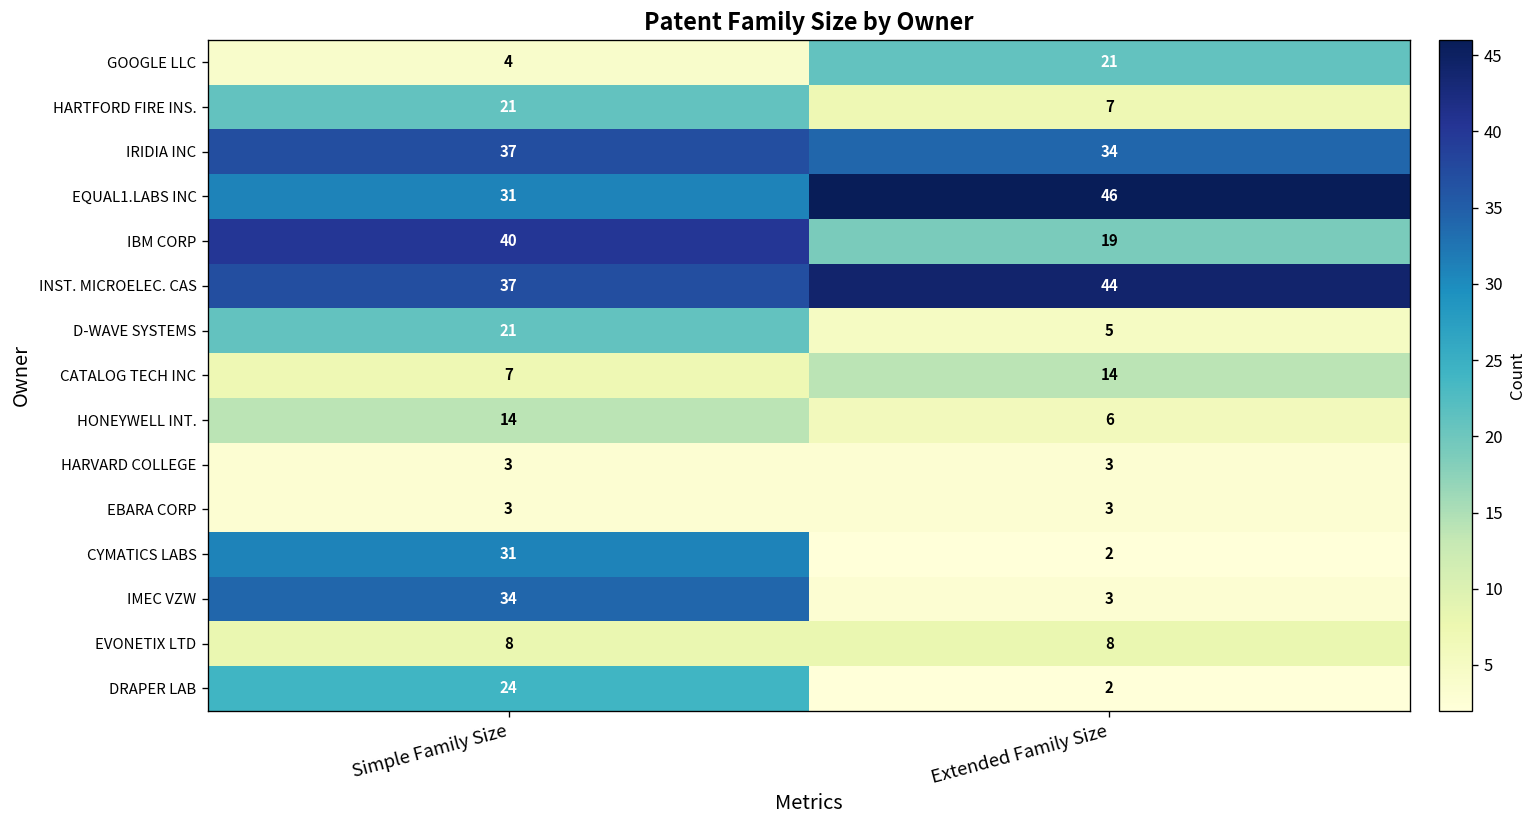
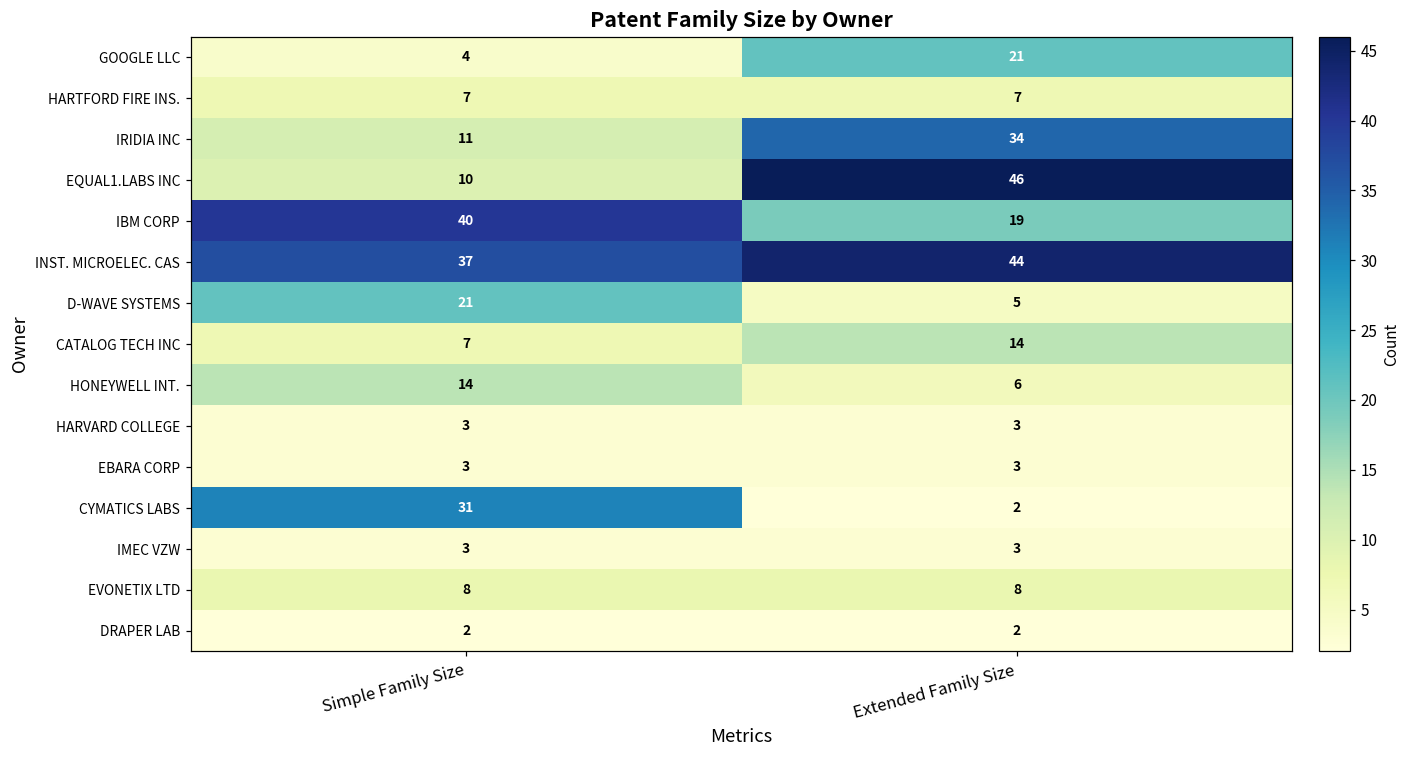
HARTFORD FIRE INS., Simple Family Size: 21 -> 7
IRIDIA INC, Simple Family Size: 37 -> 11
EQUAL1.LABS INC, Simple Family Size: 31 -> 10
IMEC VZW, Simple Family Size: 34 -> 3
DRAPER LAB, Simple Family Size: 24 -> 2
